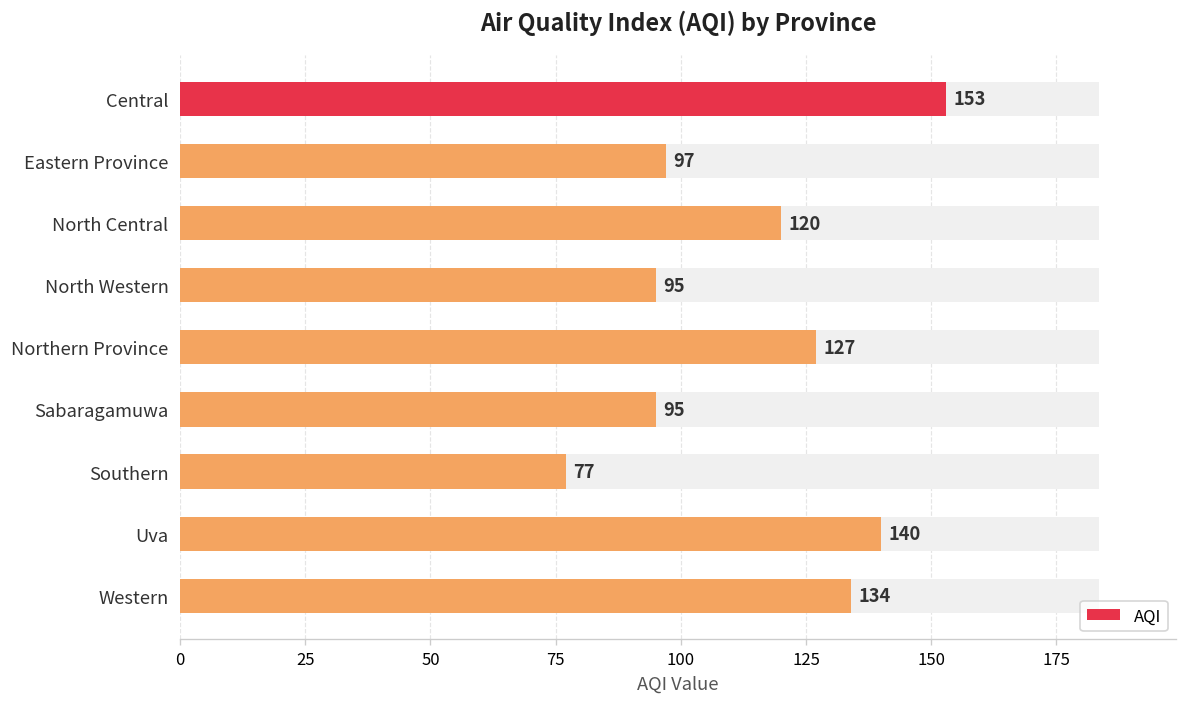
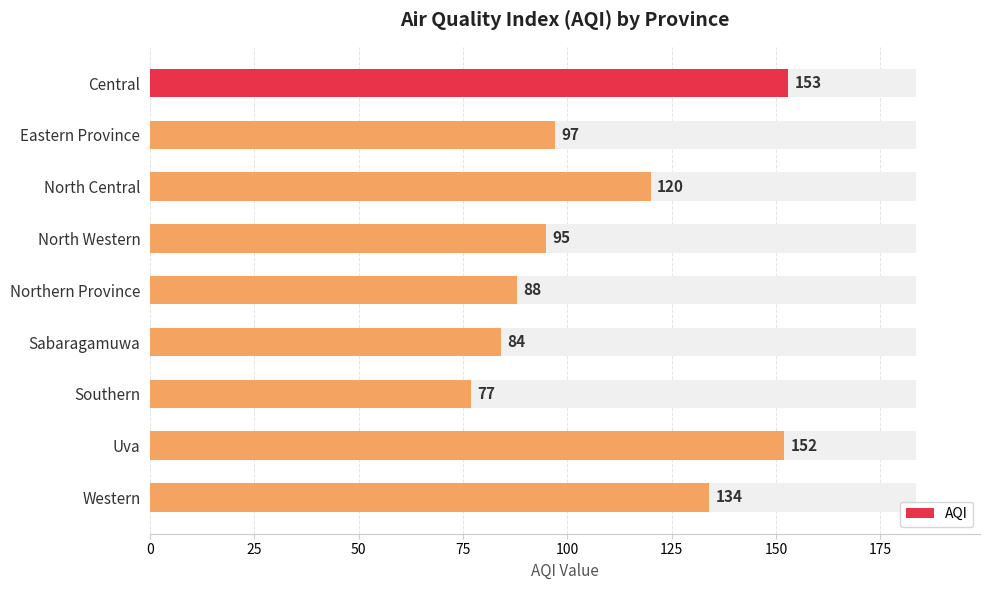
AQI, Northern Province: 127 -> 88
AQI, Sabaragamuwa: 95 -> 84
AQI, Uva: 140 -> 152
